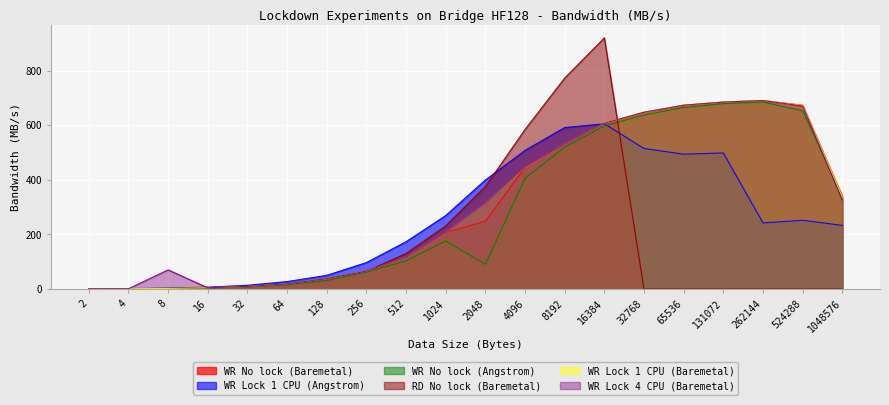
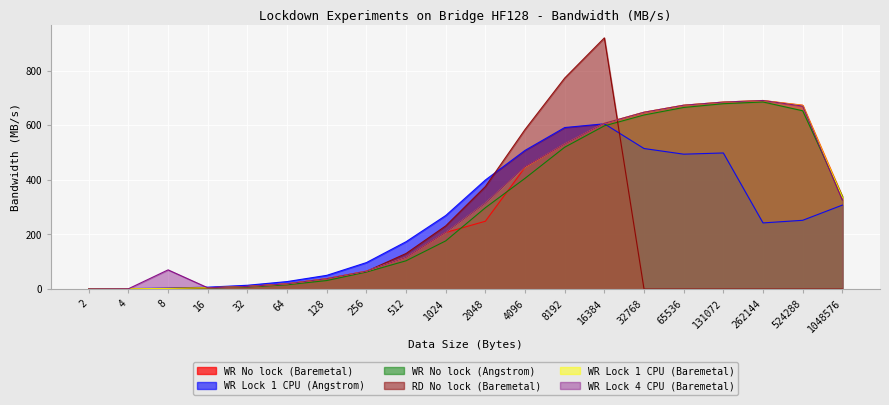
WR No lock (Angstrom), 2048: 90 -> 300
WR Lock 1 CPU (Angstrom), 1048576: 230 -> 310
